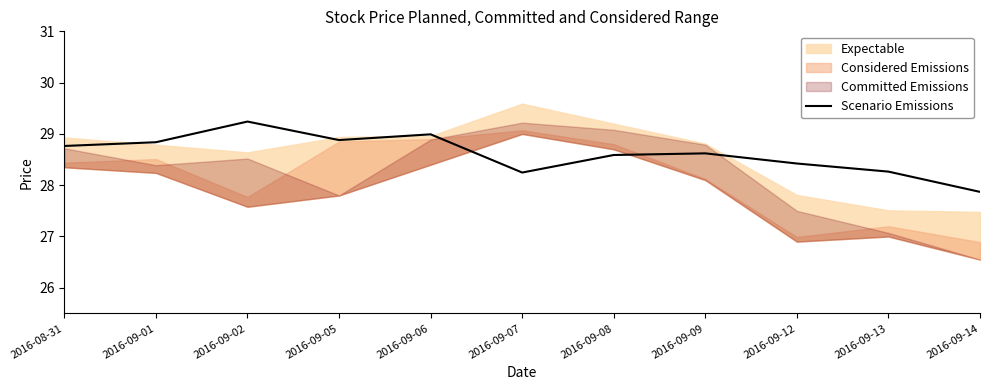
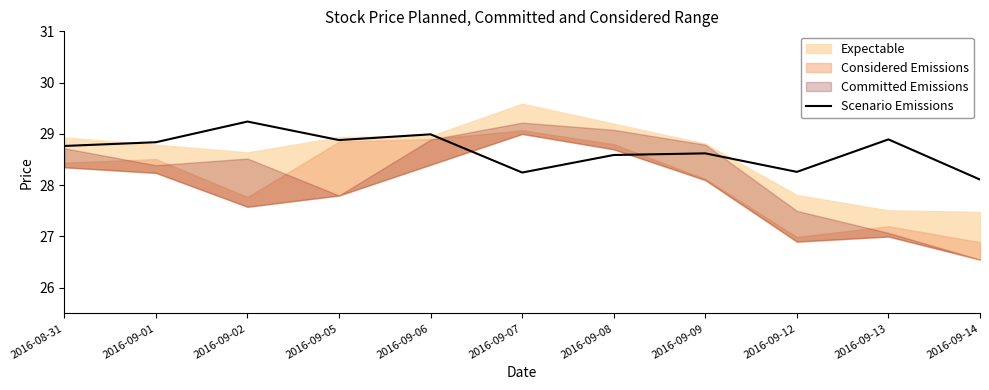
Scenario Emissions, 2016-09-12: 28.4 -> 28.3
Scenario Emissions, 2016-09-13: 28.3 -> 28.9
Scenario Emissions, 2016-09-14: 27.9 -> 28.1
